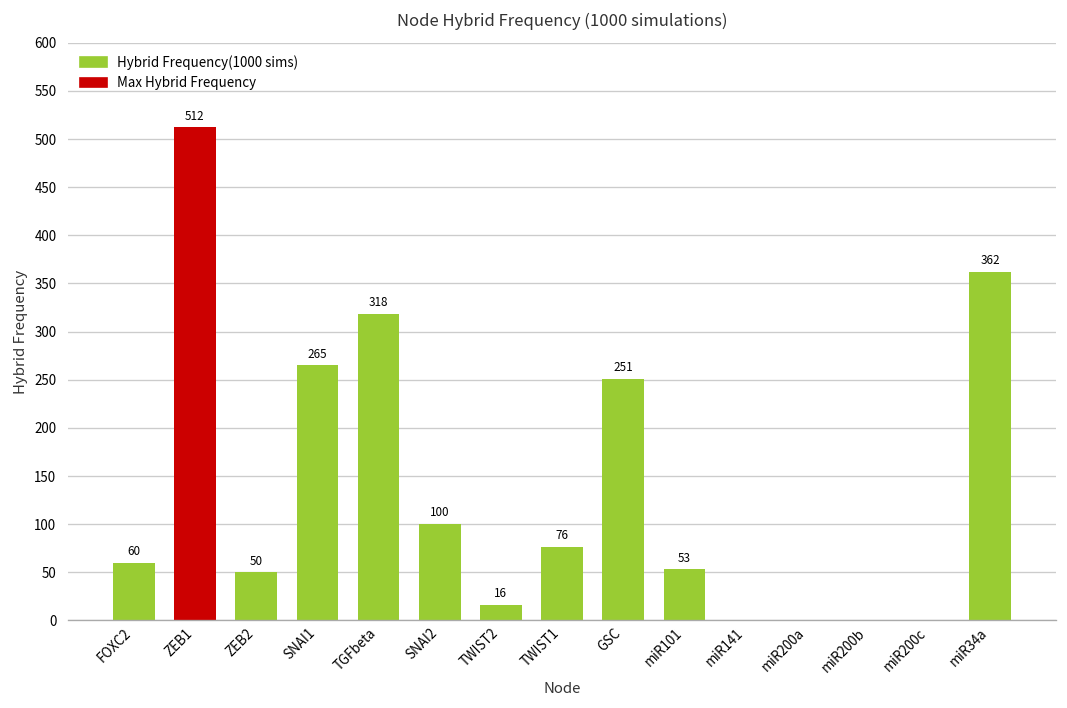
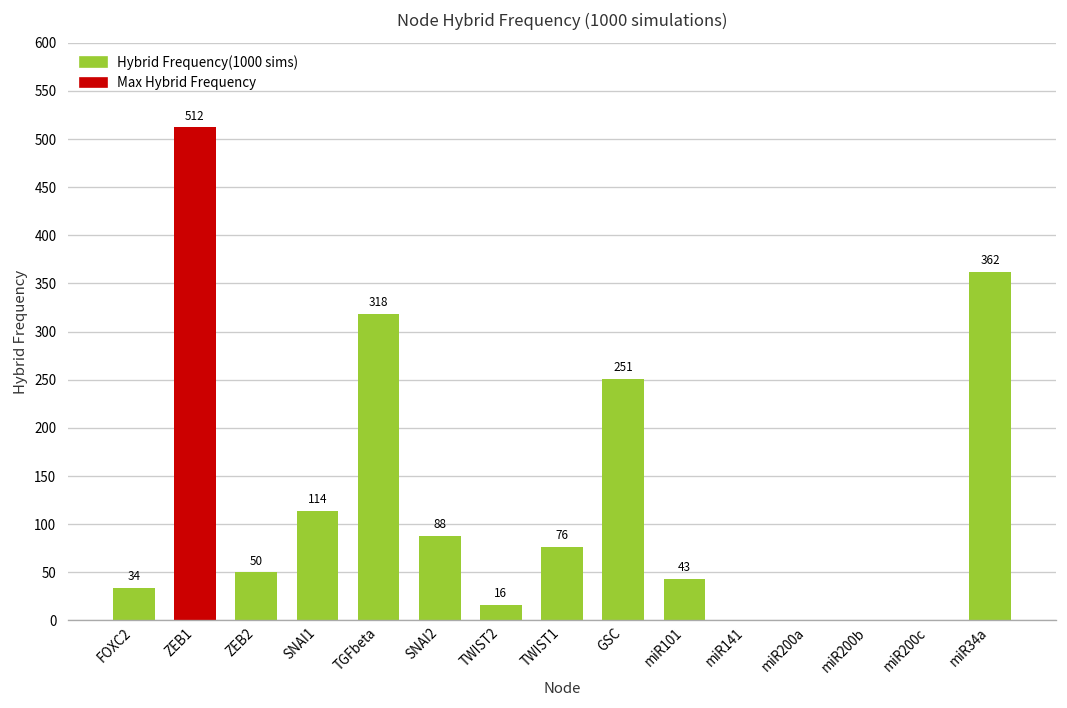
FOXC2: 60 -> 34
SNAI1: 265 -> 114
SNAI2: 100 -> 88
miR101: 53 -> 43
